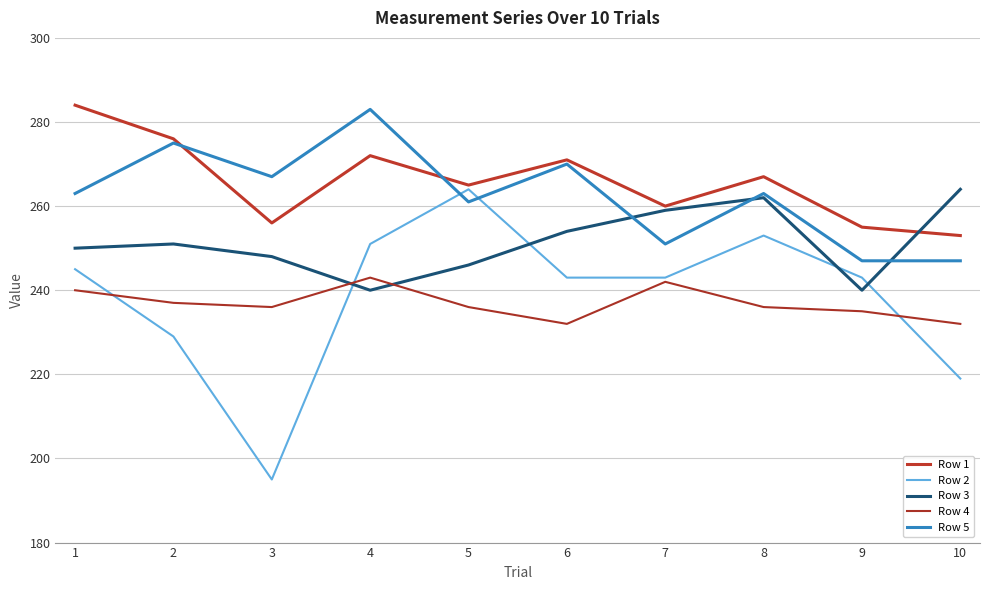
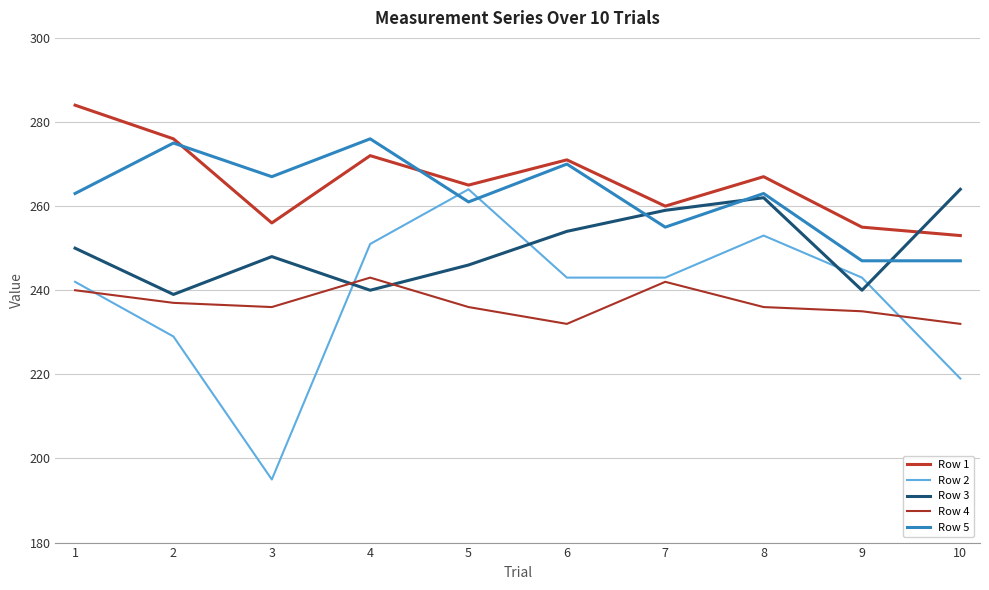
Row 2, 1: 245 -> 242
Row 3, 2: 251 -> 239
Row 5, 4: 283 -> 276
Row 5, 7: 251 -> 255
